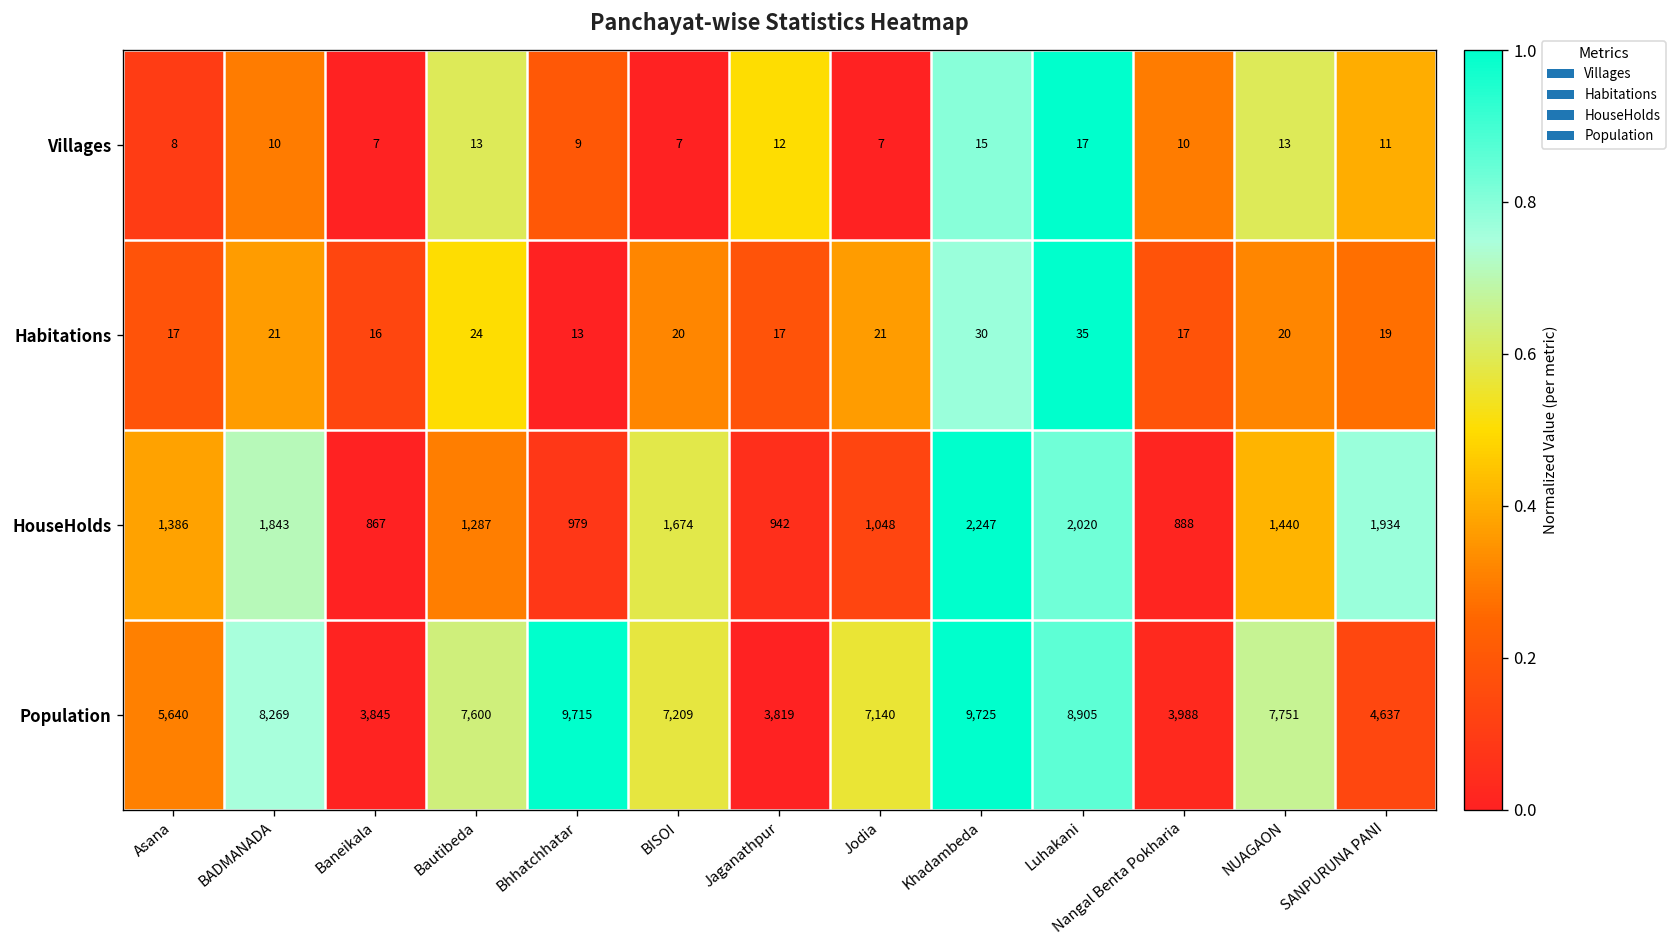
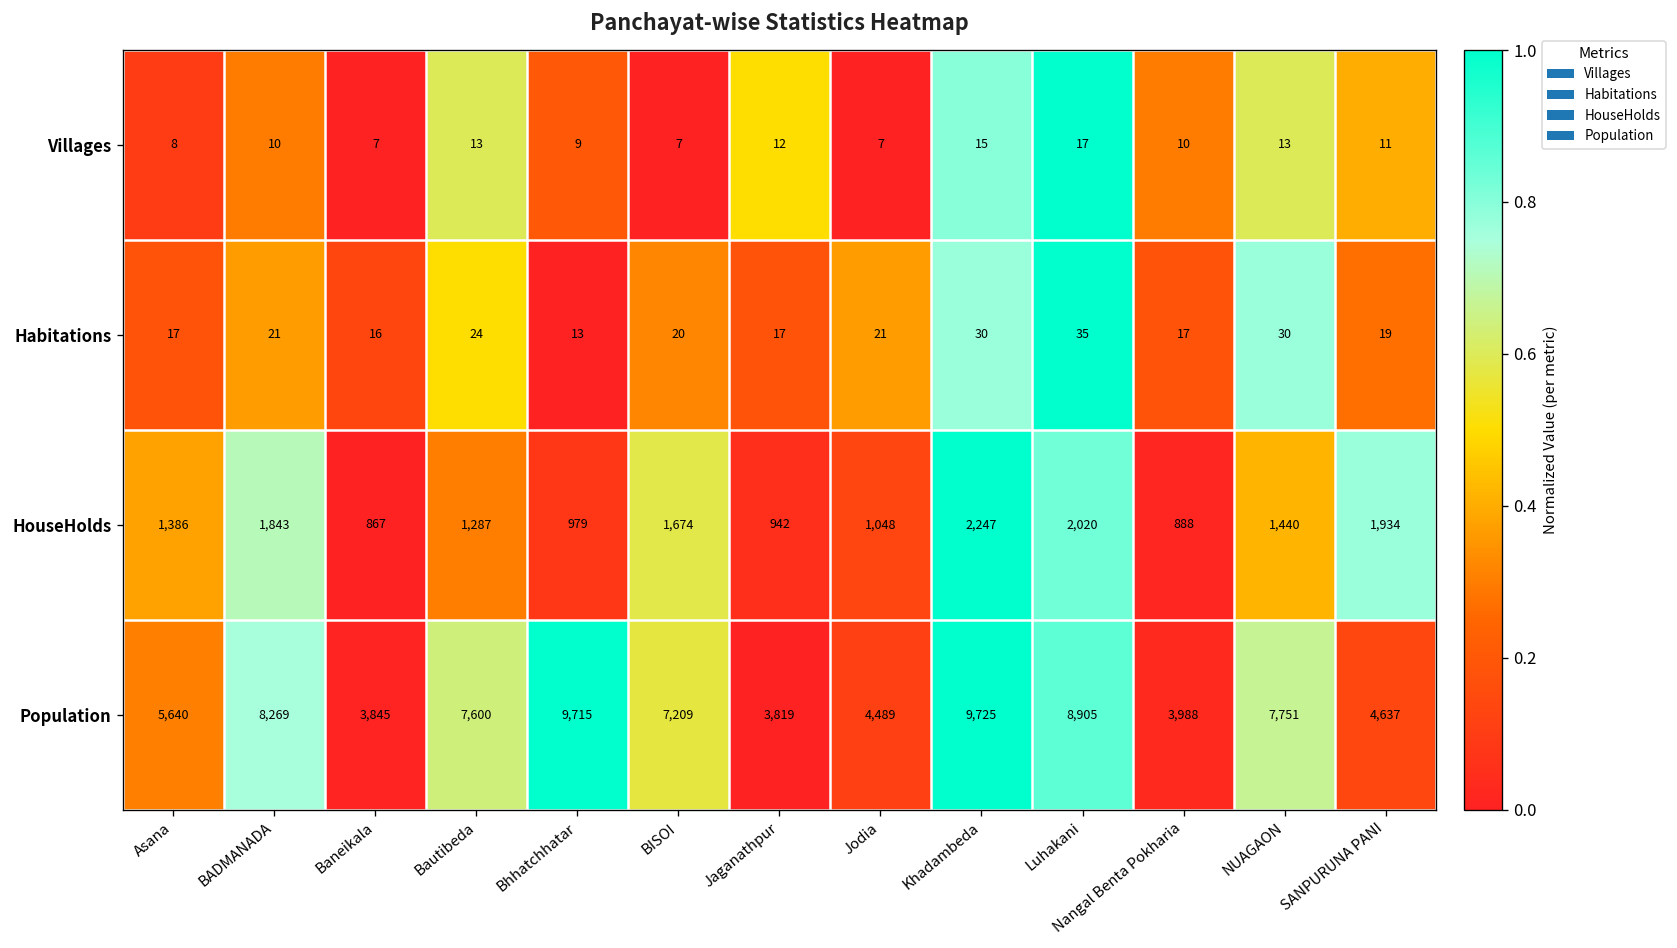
Habitations, NUAGAON: 20 -> 30
Population, Jodia: 7,140 -> 4,489
